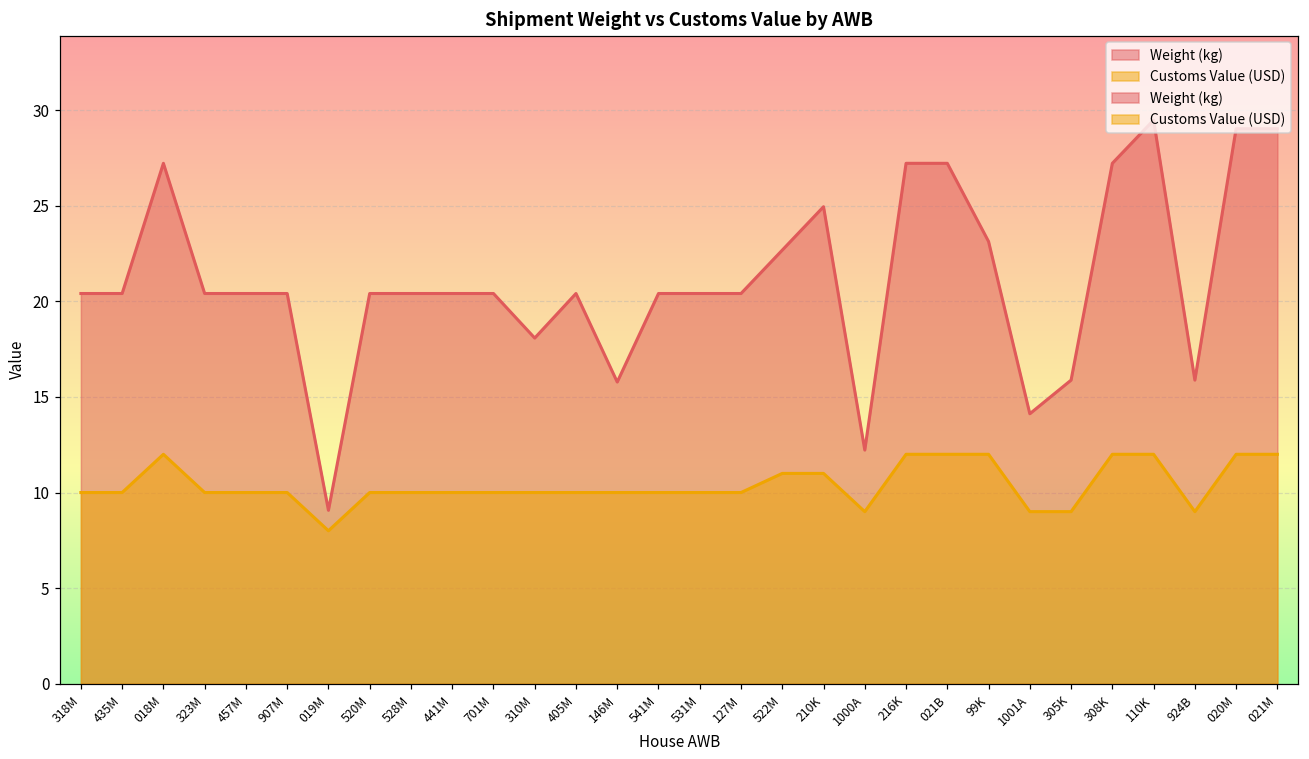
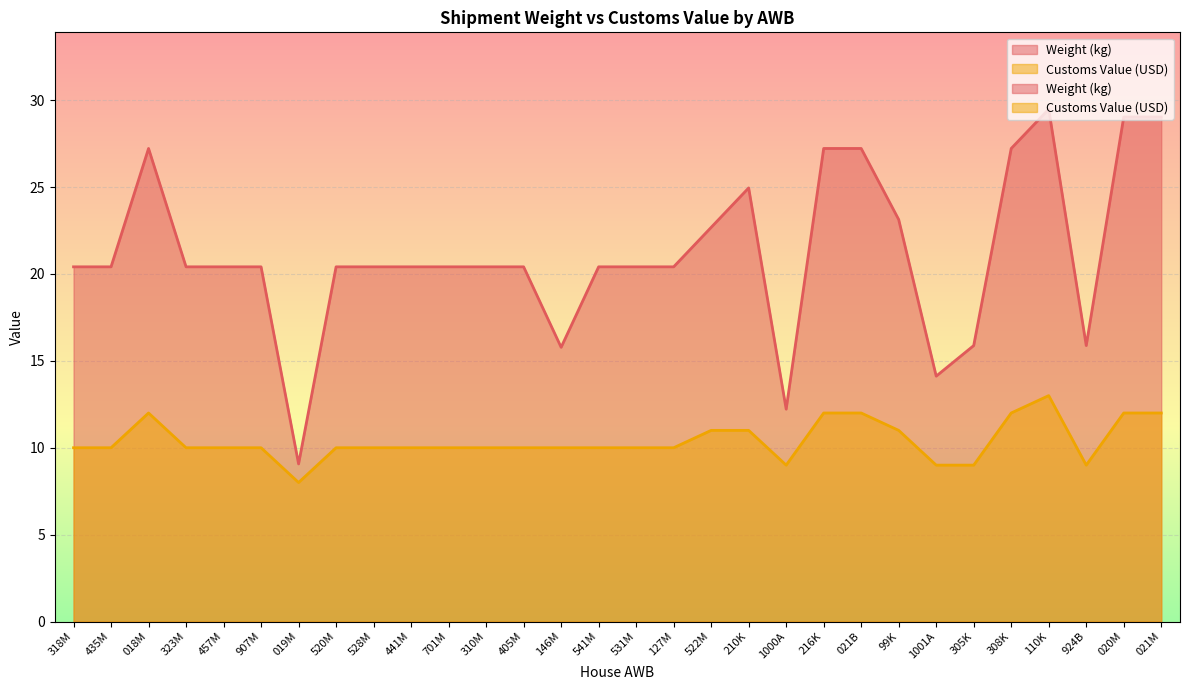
Weight (kg), 310M: 18.1 -> 20.4
Customs Value (USD), 99K: 12 -> 11
Customs Value (USD), 110K: 12 -> 13
